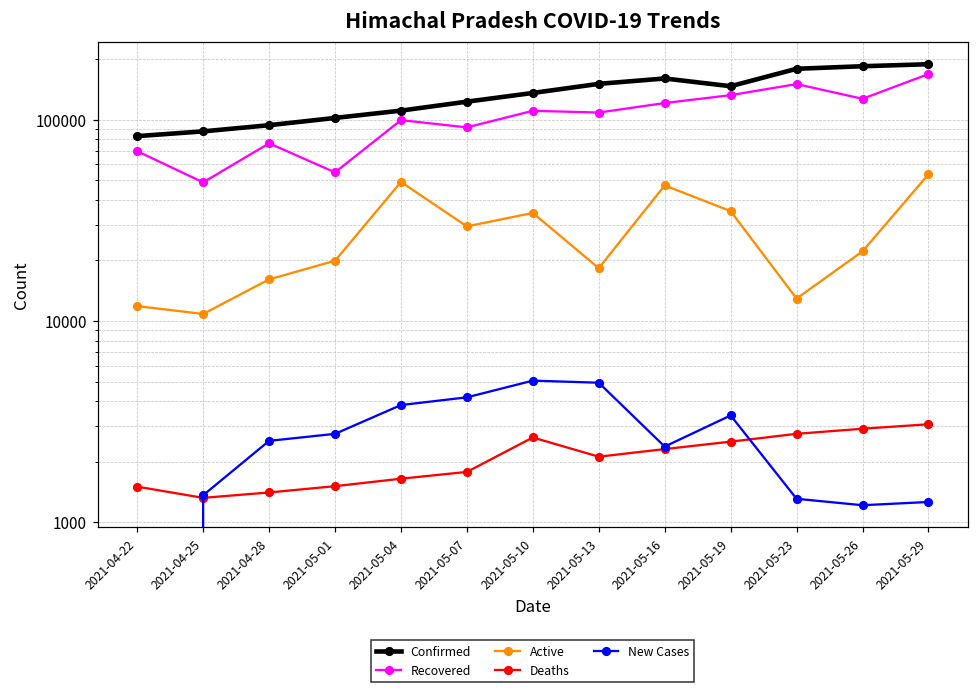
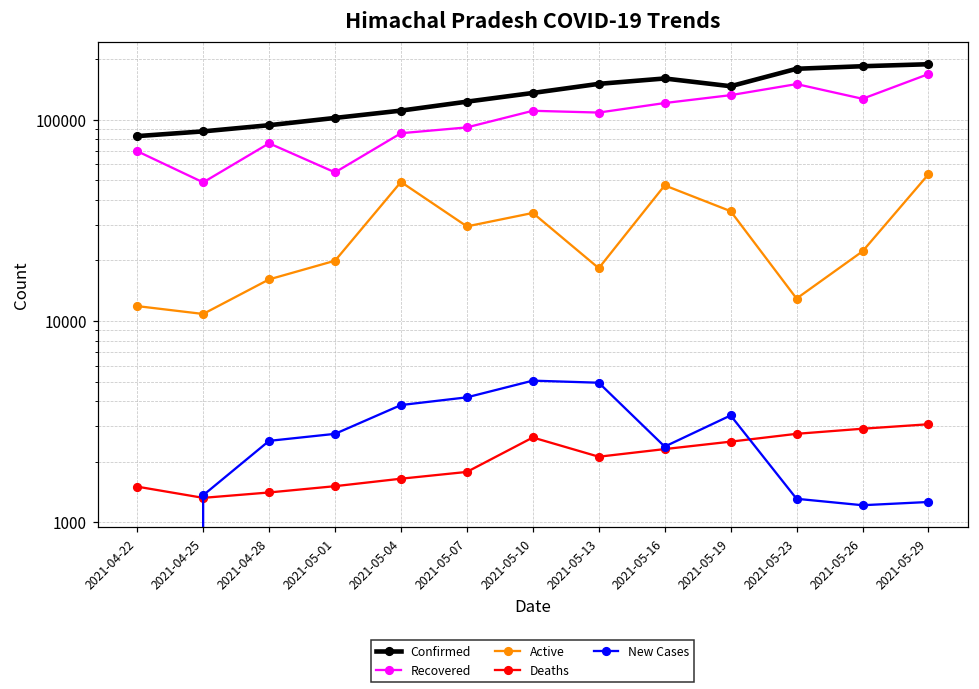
Recovered, 2021-05-04: 100000 -> 90000
